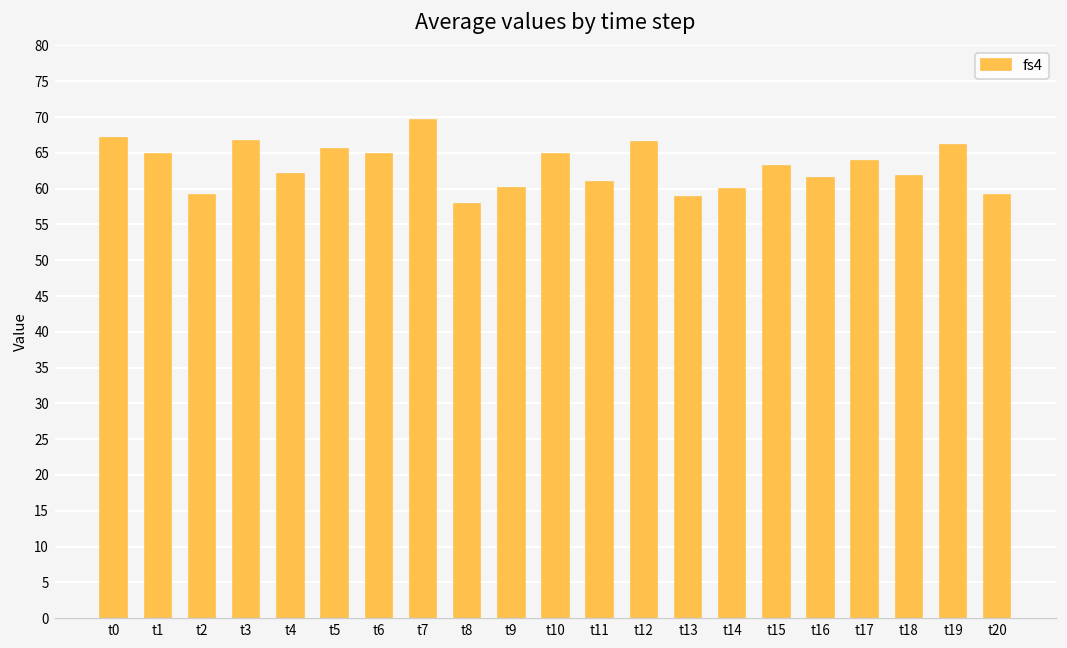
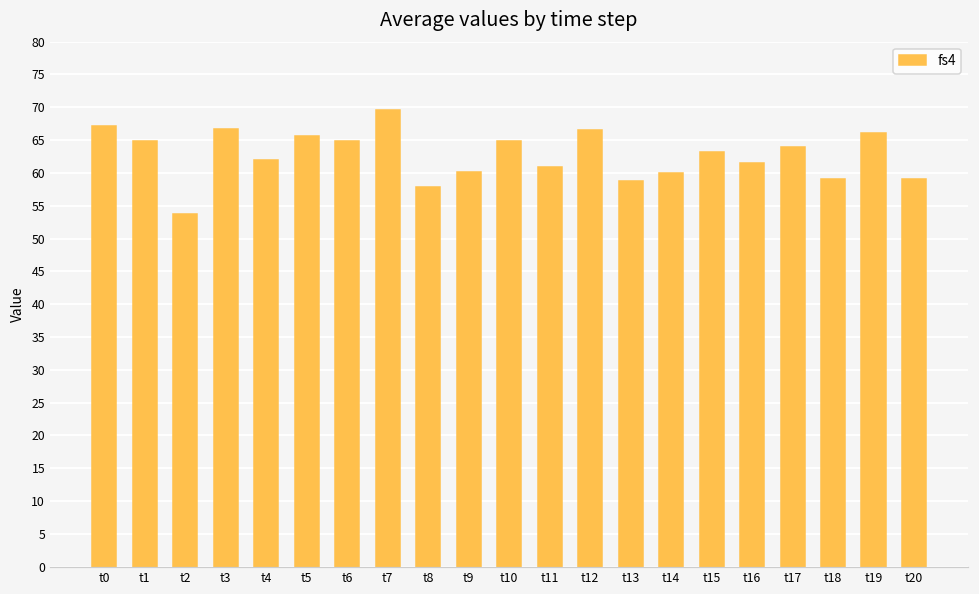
t2: 59 -> 54
t18: 62 -> 59
